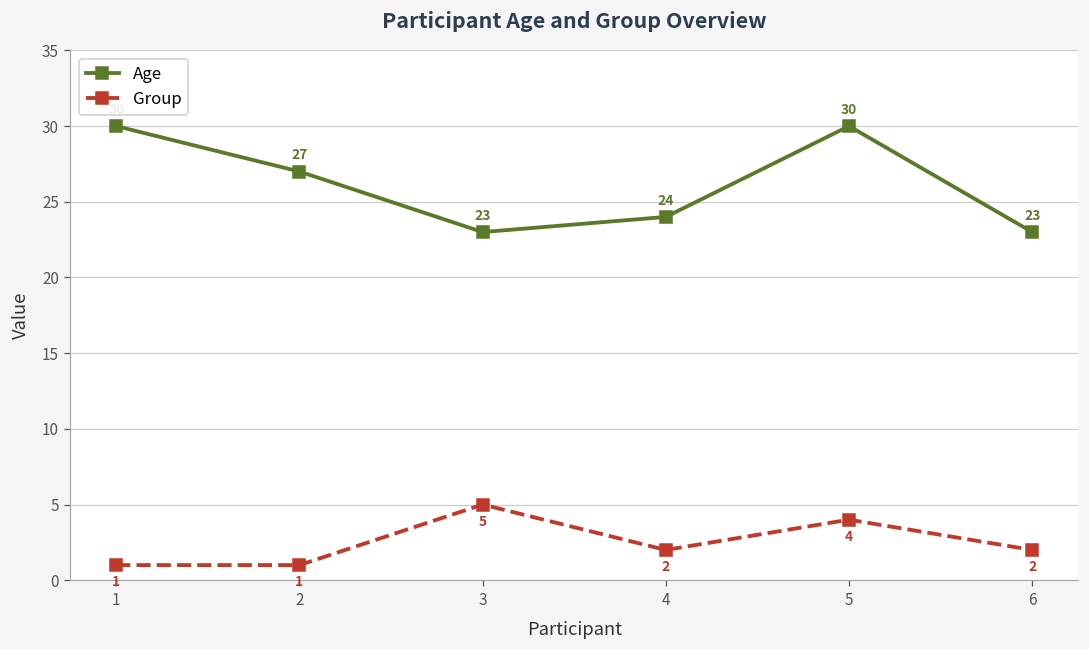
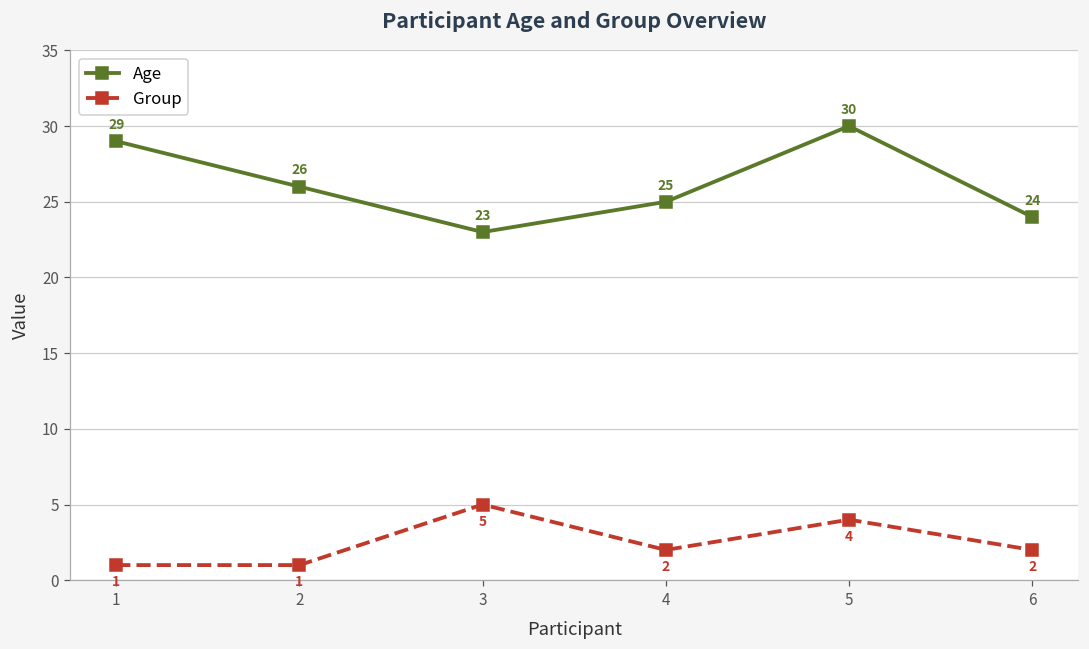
Age, 1: 30 -> 29
Age, 2: 27 -> 26
Age, 4: 24 -> 25
Age, 6: 23 -> 24
